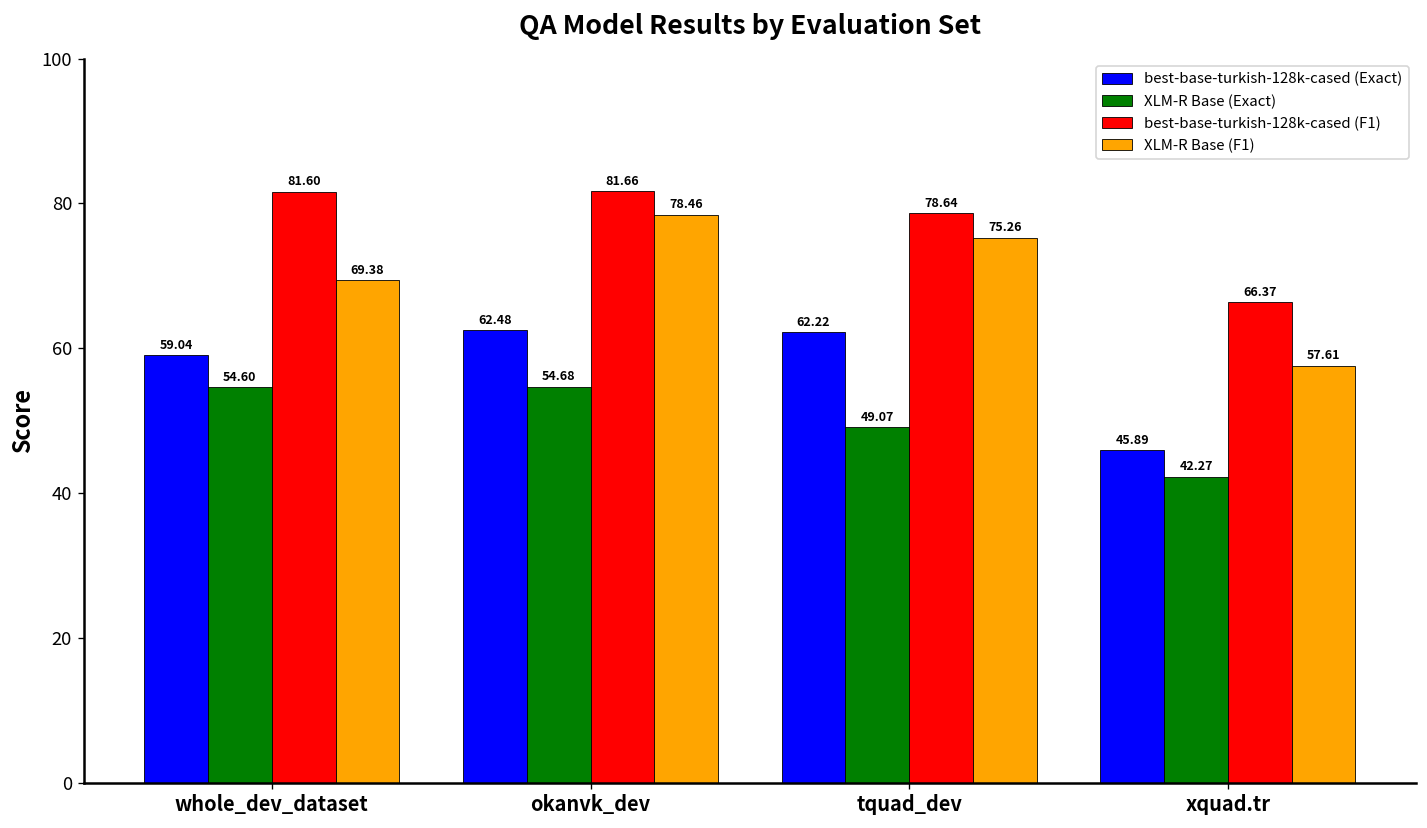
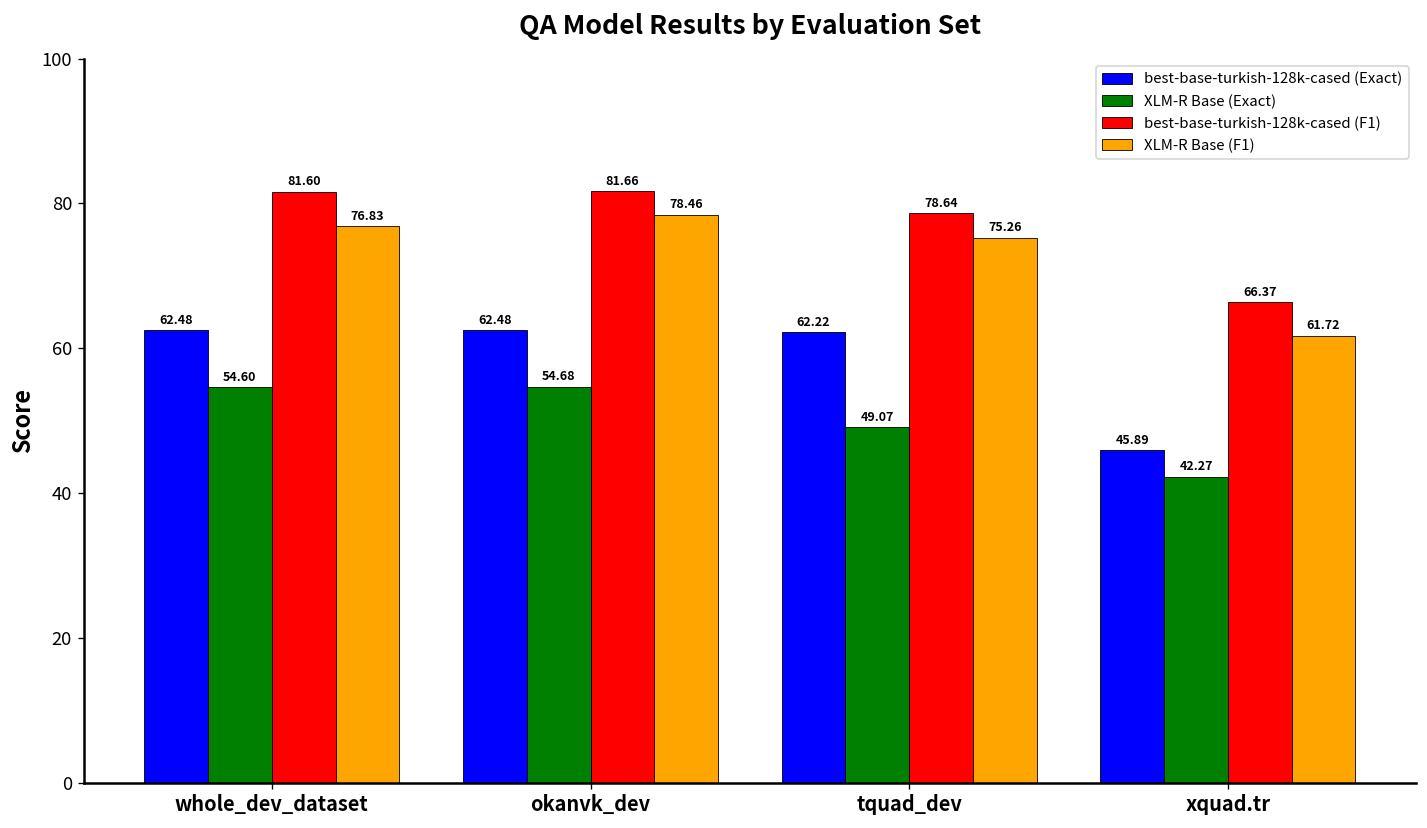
best-base-turkish-128k-cased (Exact), whole_dev_dataset: 59.04 -> 62.48
XLM-R Base (F1), whole_dev_dataset: 69.38 -> 76.83
XLM-R Base (F1), xquad.tr: 57.61 -> 61.72
